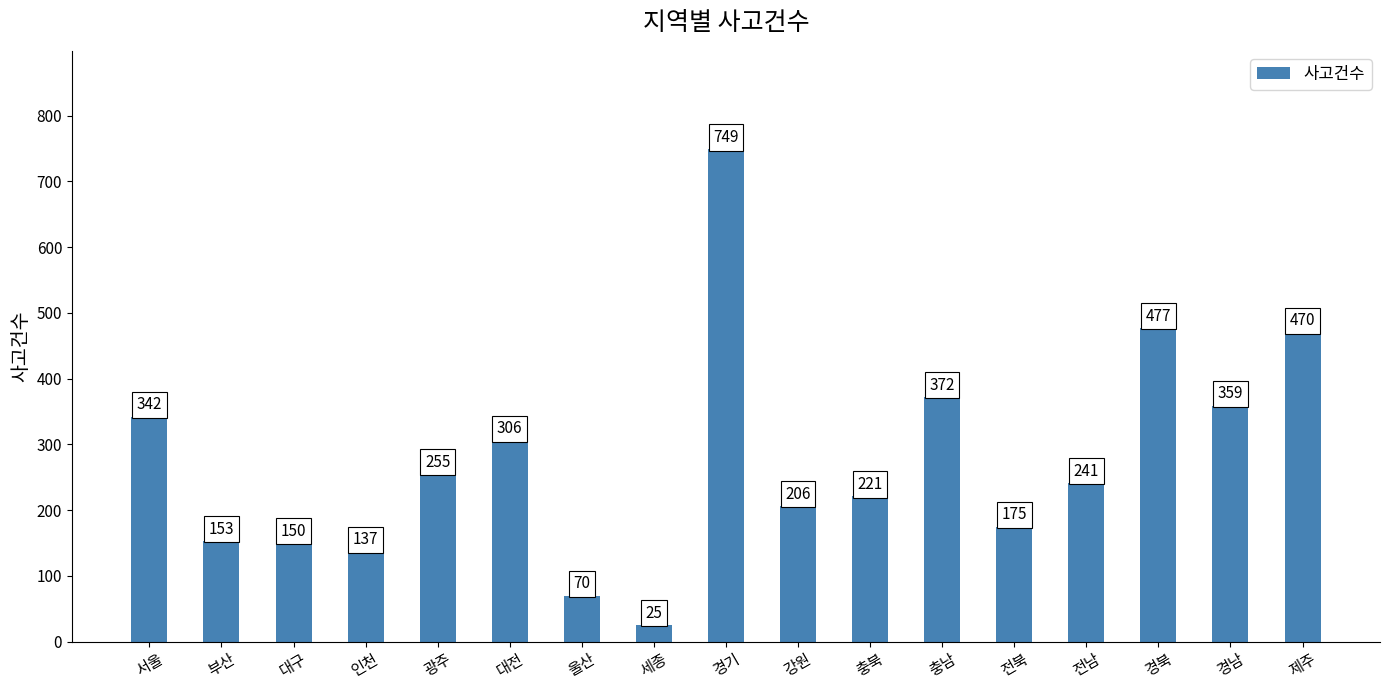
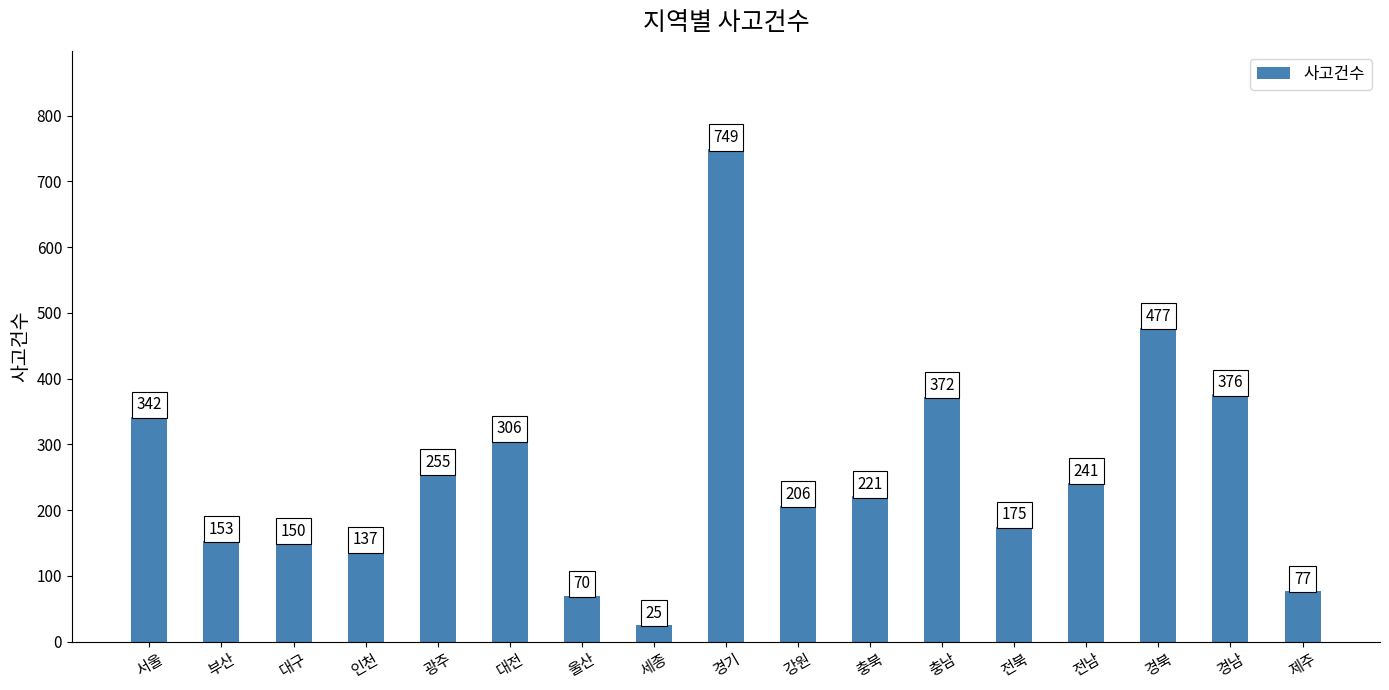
경남: 359 -> 376
제주: 470 -> 77
